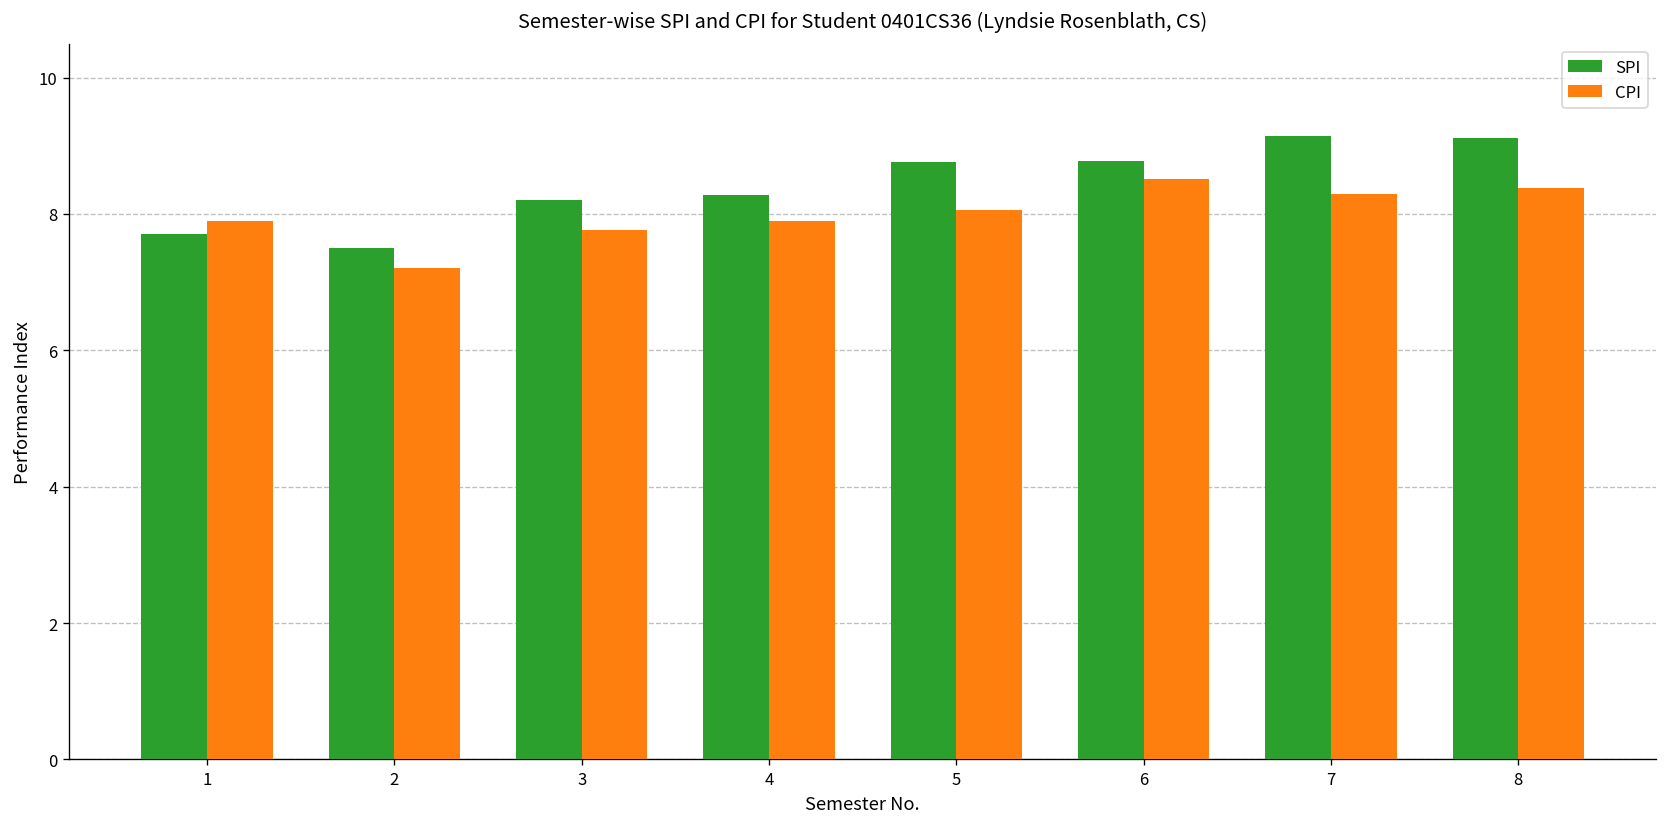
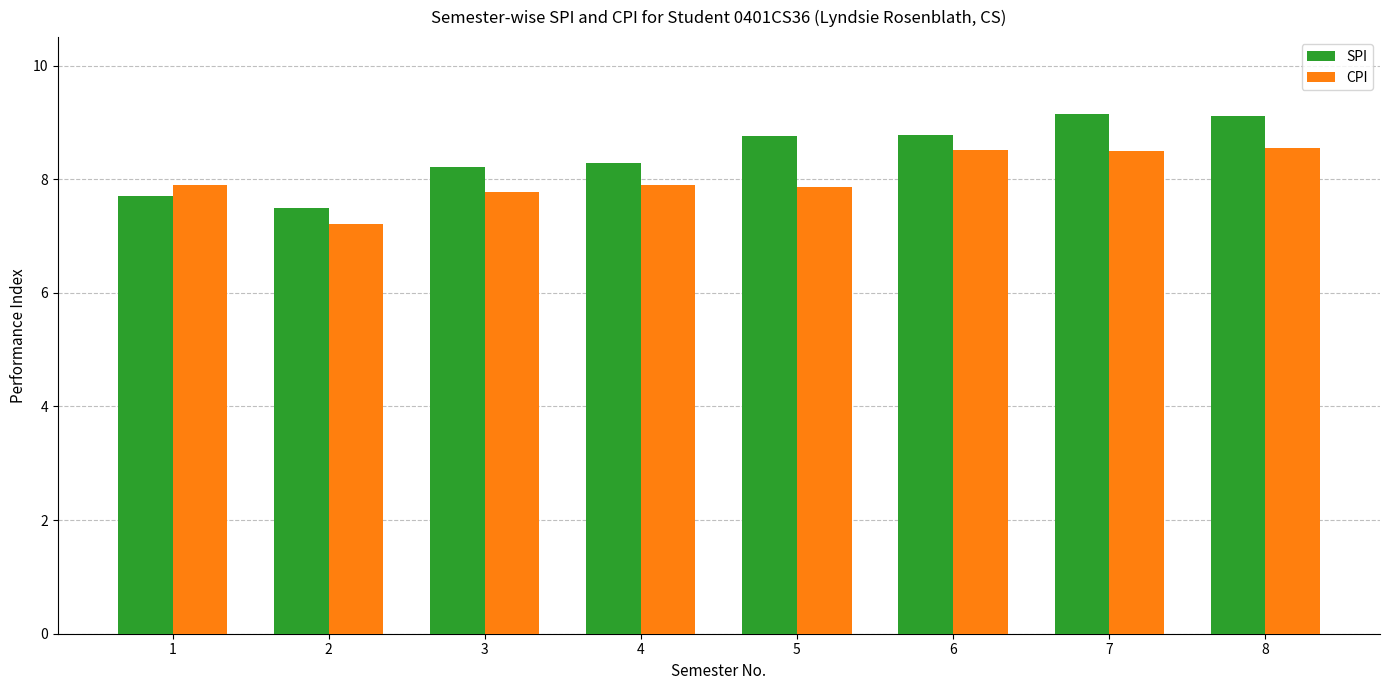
CPI, 5: 8.1 -> 7.9
CPI, 7: 8.3 -> 8.5
CPI, 8: 8.4 -> 8.5
